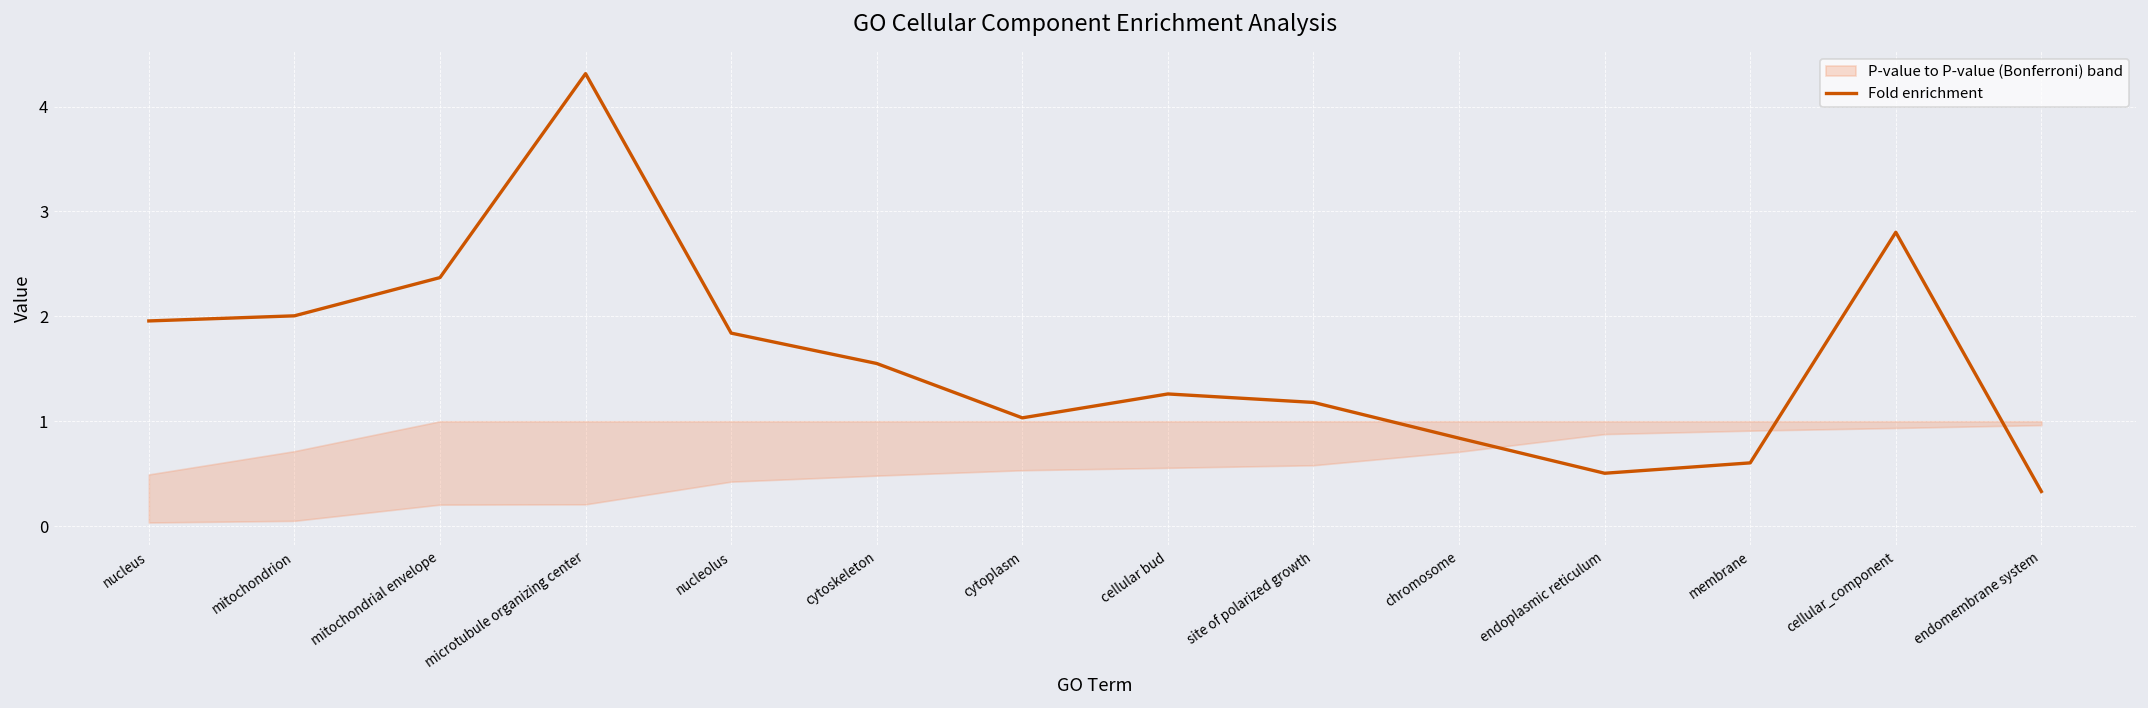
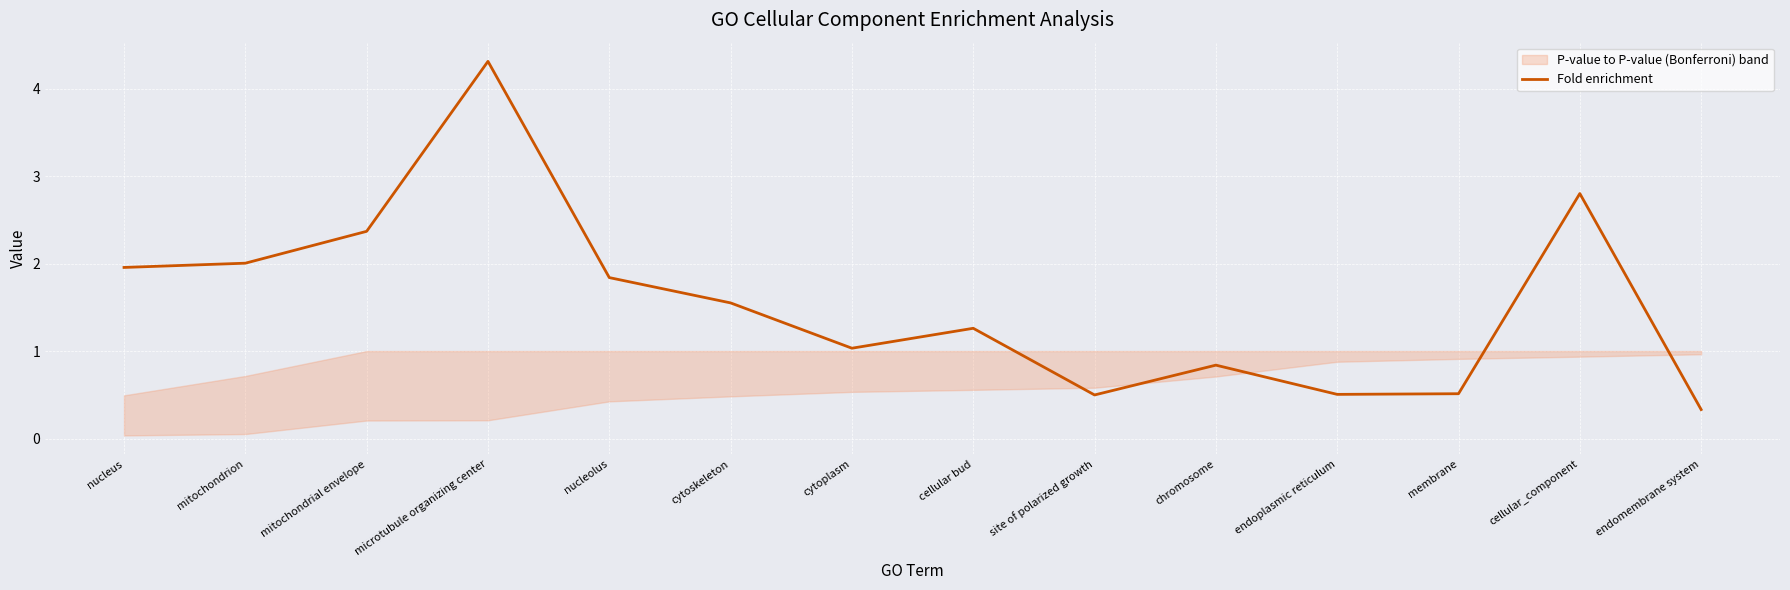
Fold enrichment, site of polarized growth: 1.2 -> 0.5
Fold enrichment, membrane: 0.6 -> 0.5
